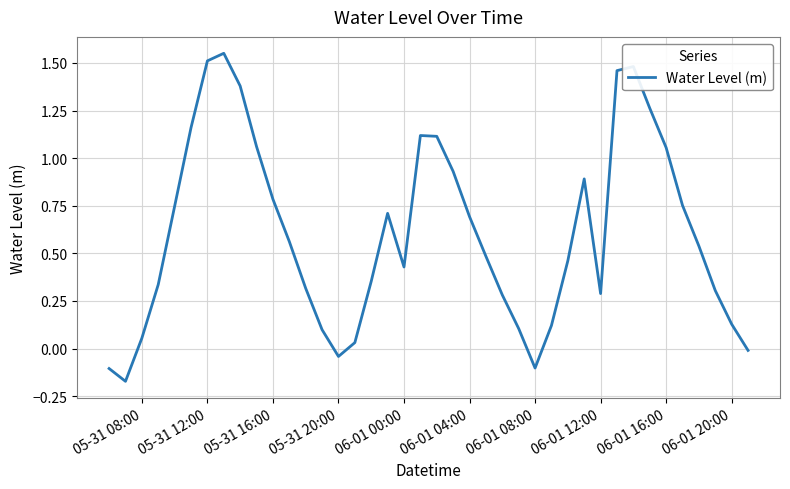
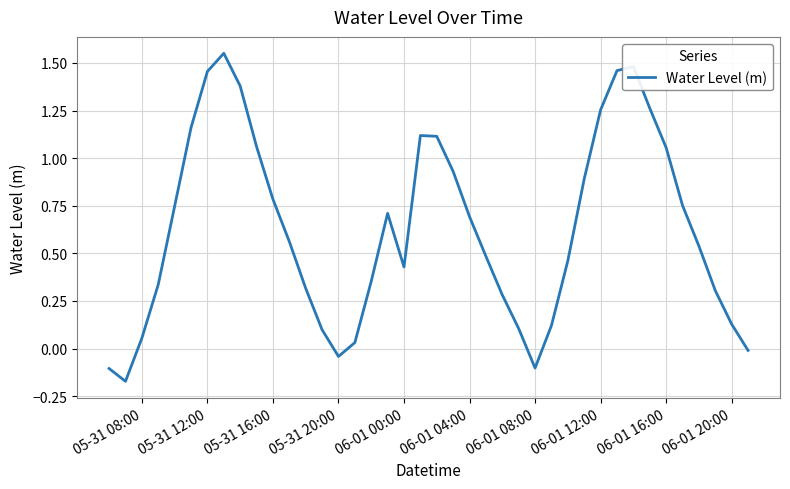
05-31 12:00: 1.51 -> 1.46
06-01 12:00: 0.29 -> 1.25
